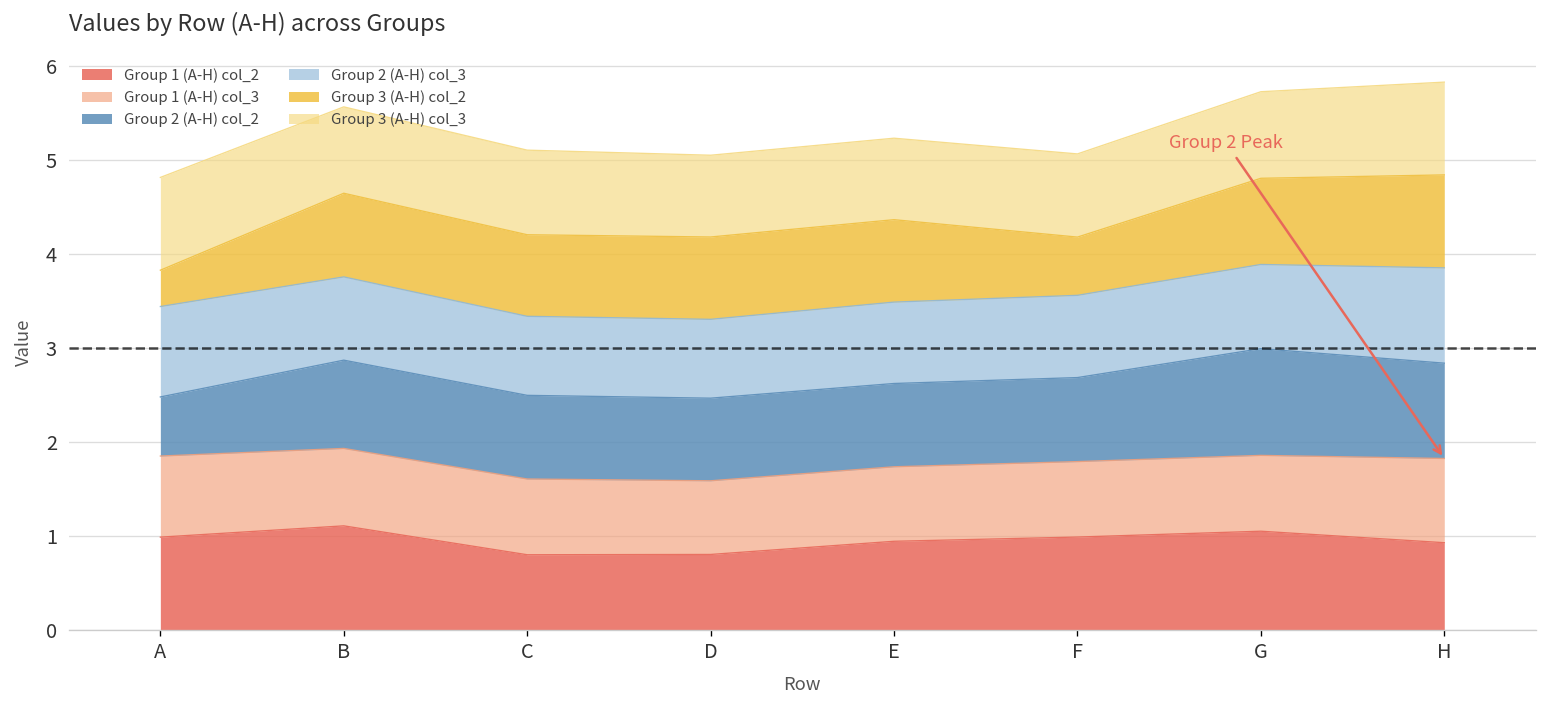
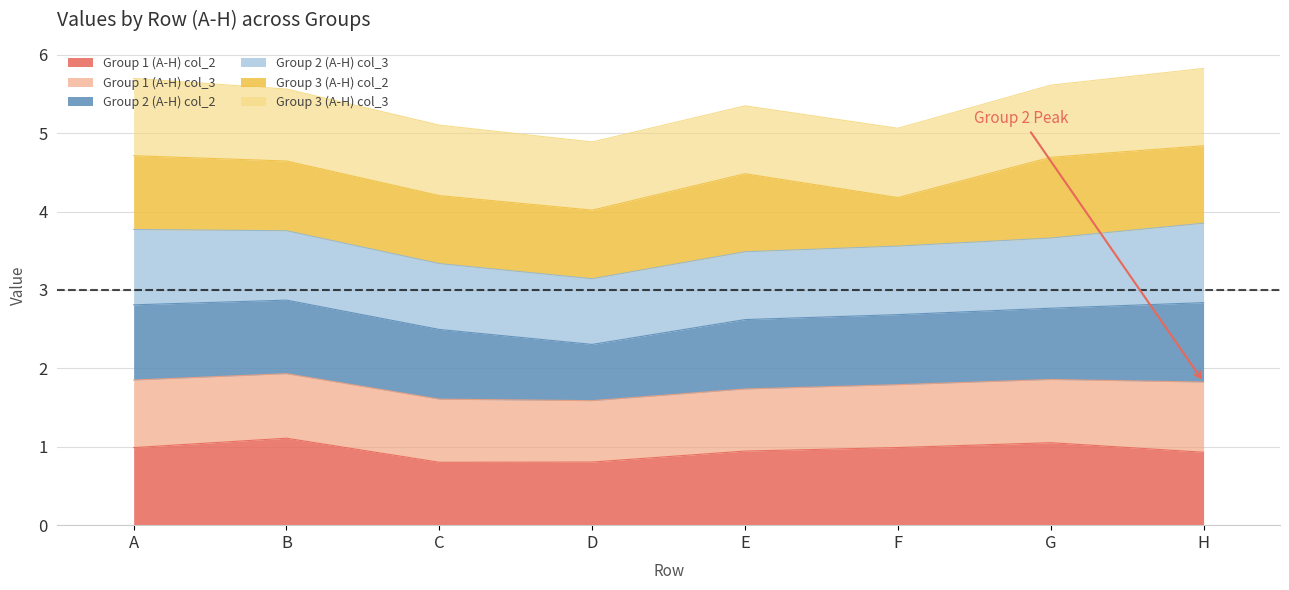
Group 2 (A-H) col_2, A: 0.6 -> 1.0
Group 3 (A-H) col_2, A: 0.4 -> 0.9
Group 2 (A-H) col_2, D: 0.9 -> 0.7
Group 3 (A-H) col_2, E: 0.9 -> 1.0
Group 2 (A-H) col_2, G: 1.1 -> 0.9
Group 3 (A-H) col_2, G: 0.9 -> 1.0
